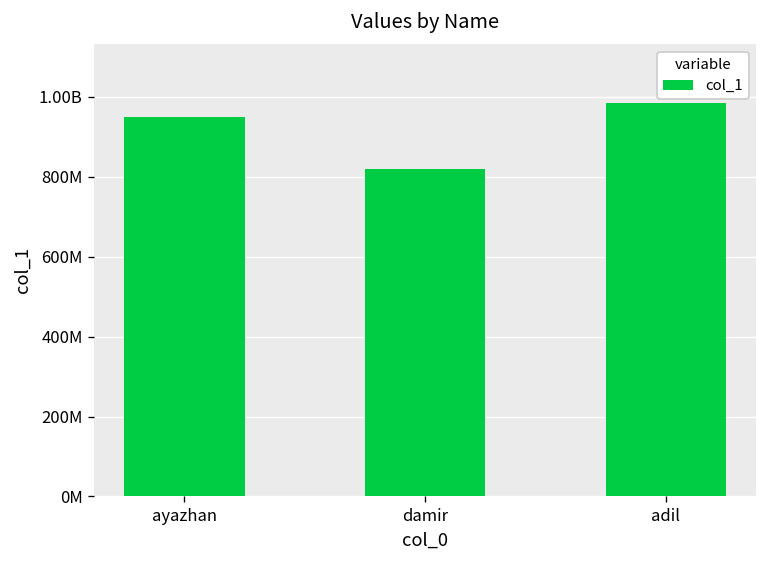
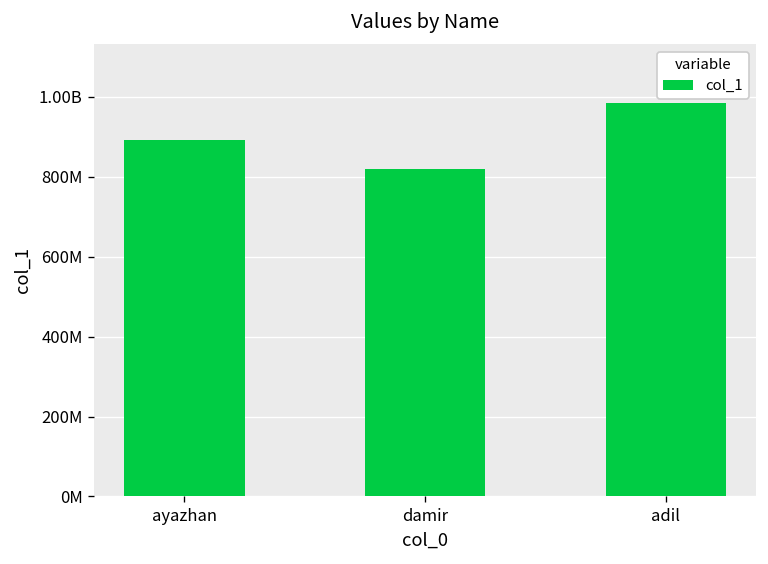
ayazhan: 950000000 -> 890000000
